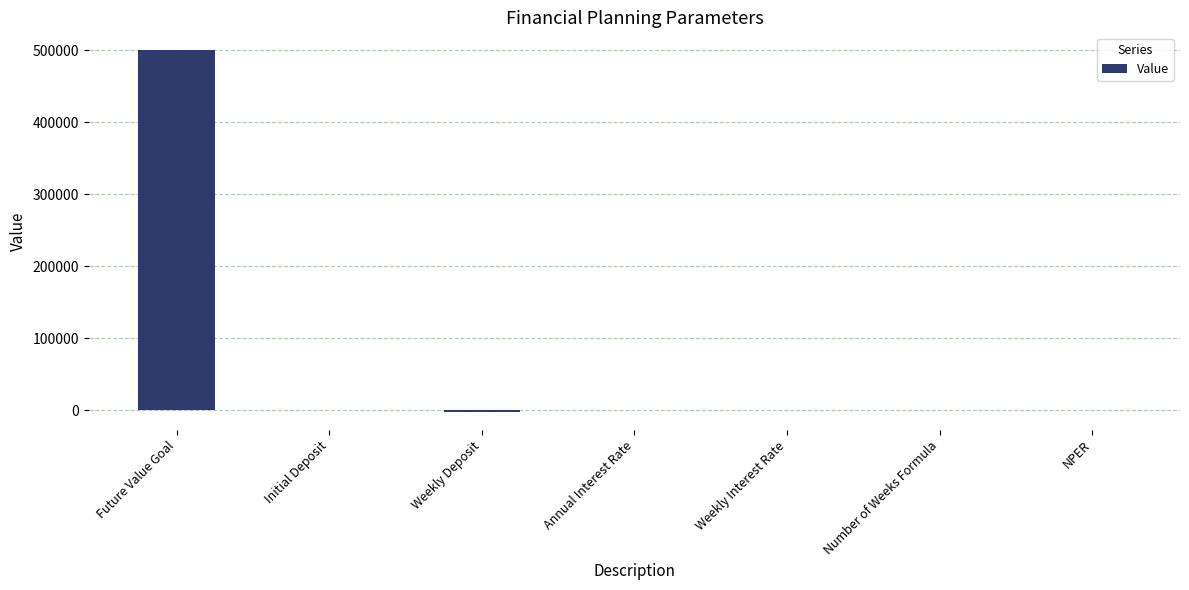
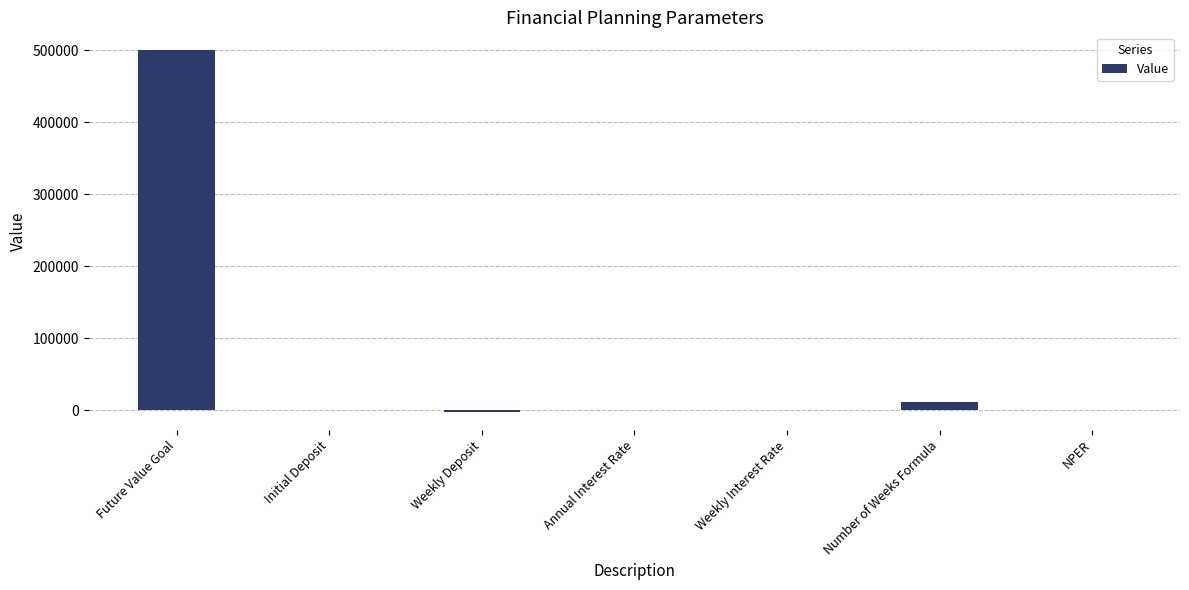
Number of Weeks Formula: 0 -> 10000
